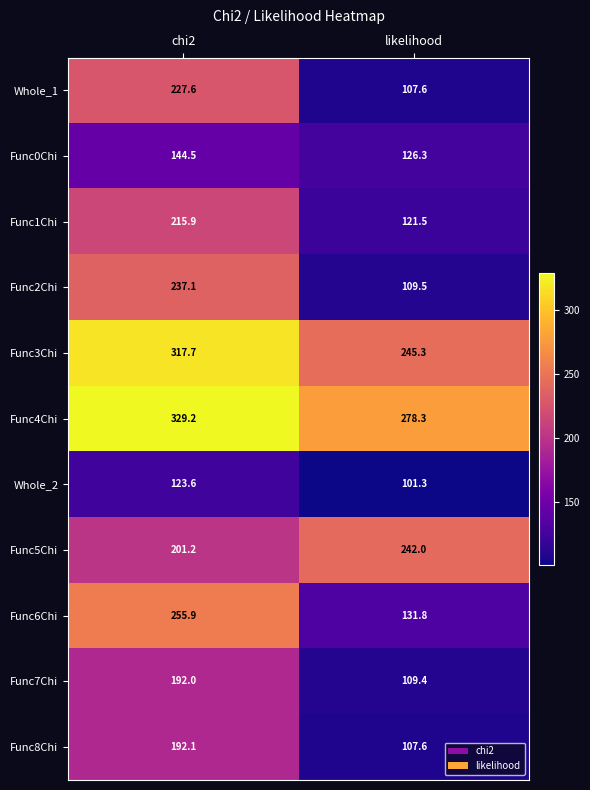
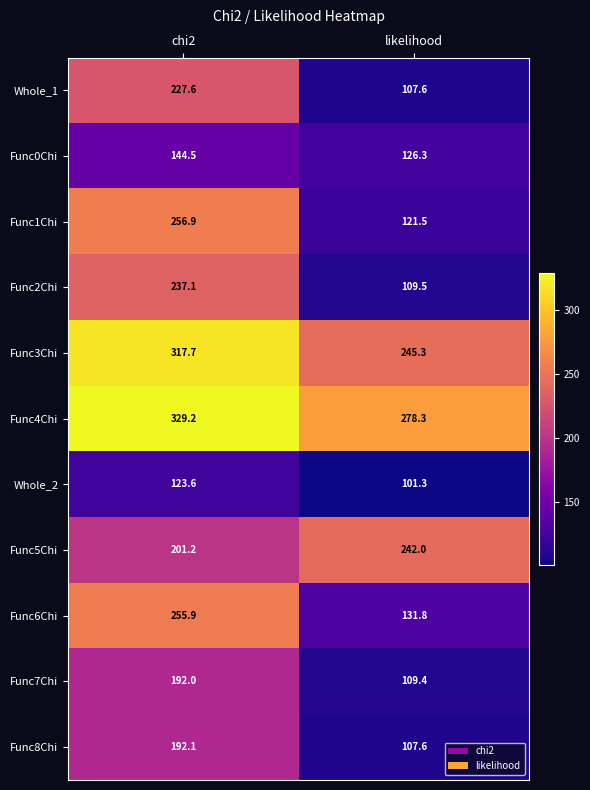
Func1Chi, chi2: 215.9 -> 256.9
